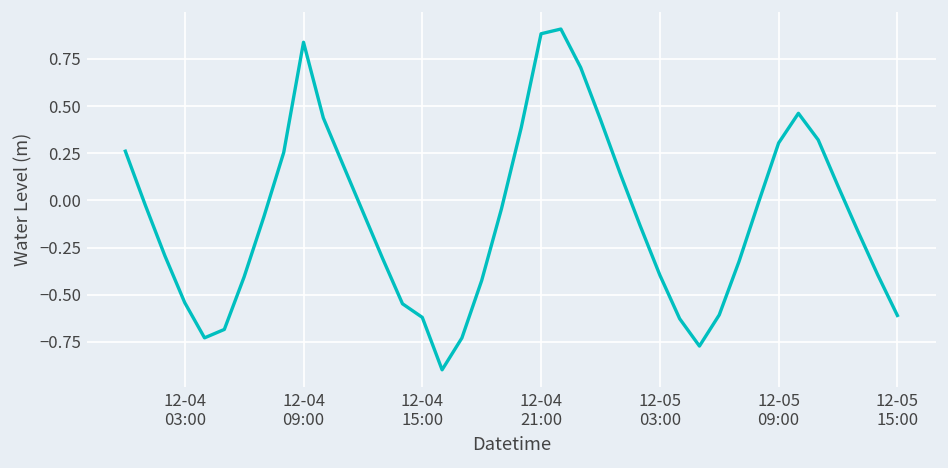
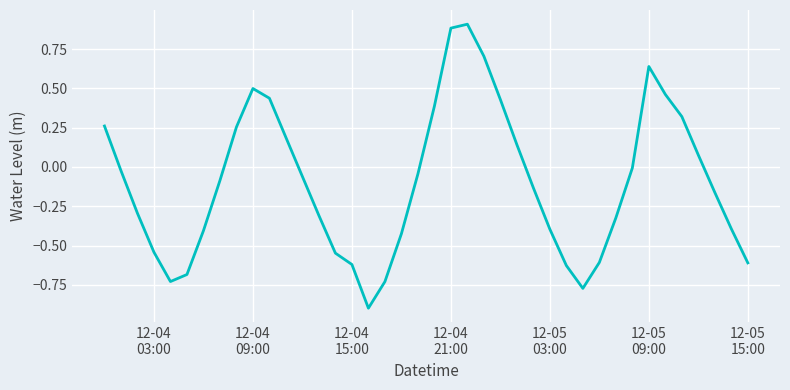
12-04 09:00: 0.84 -> 0.50
12-05 09:00: 0.30 -> 0.64
